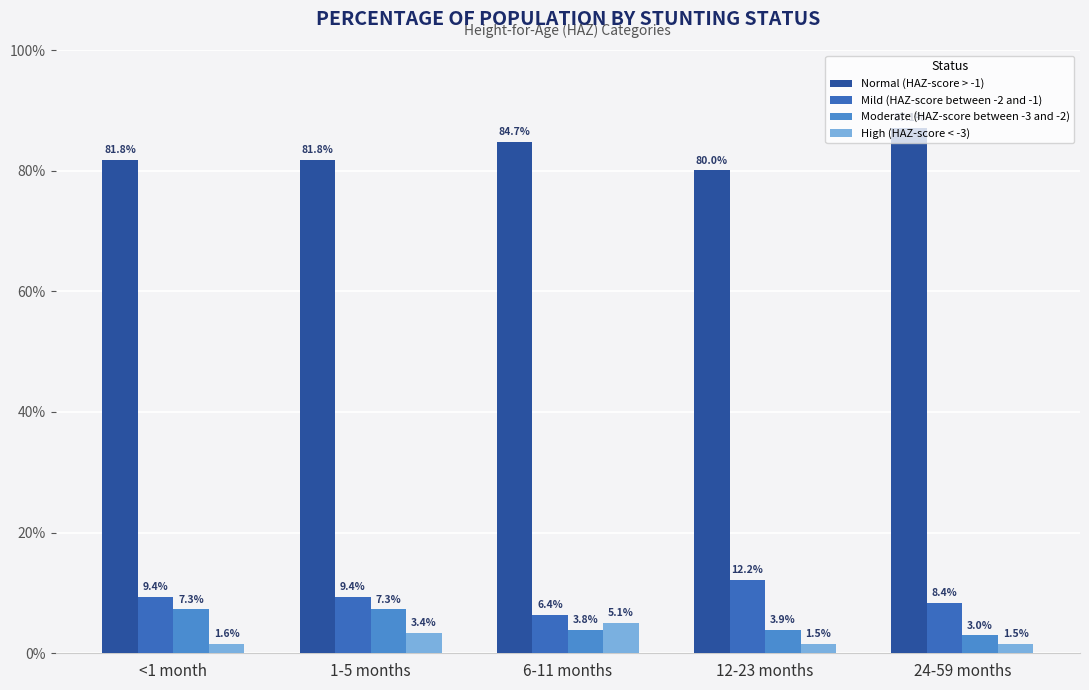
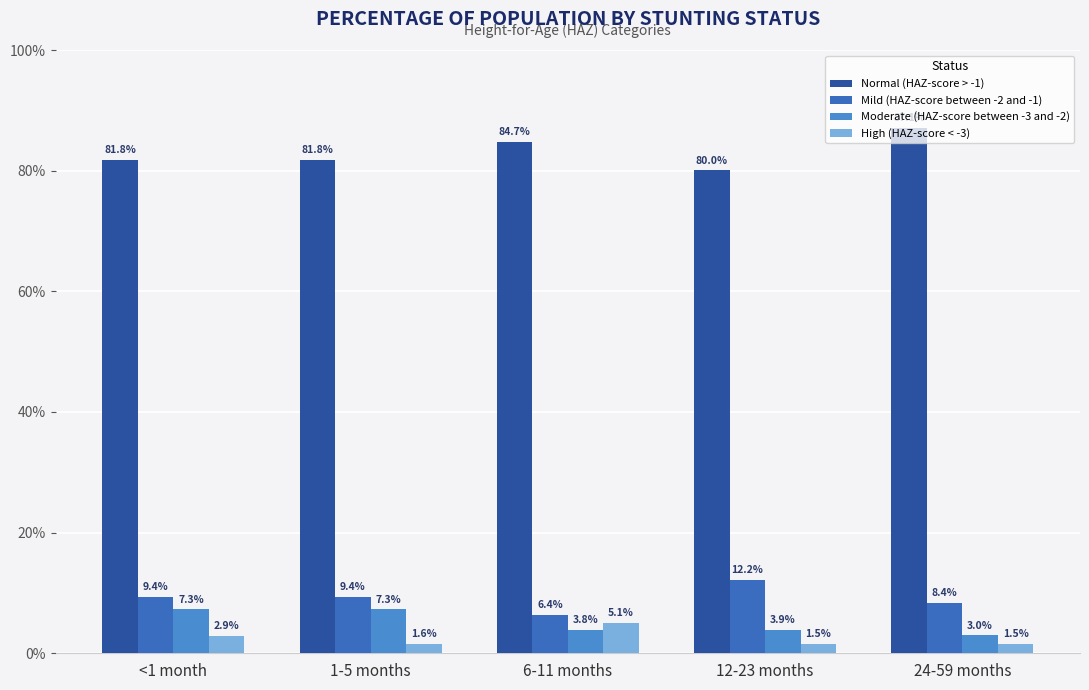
High (HAZ-score < -3), <1 month: 1.6% -> 2.9%
High (HAZ-score < -3), 1-5 months: 3.4% -> 1.6%
